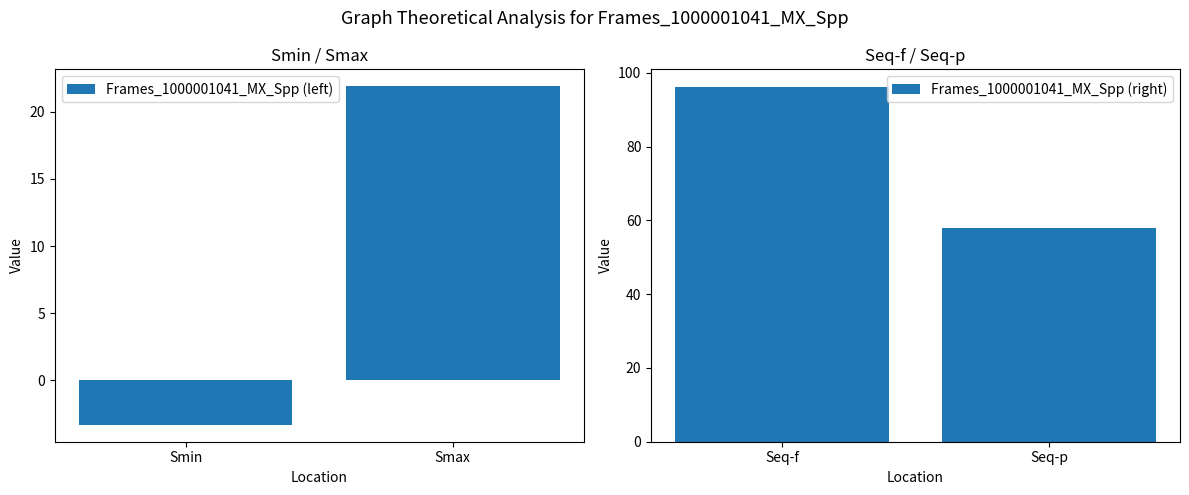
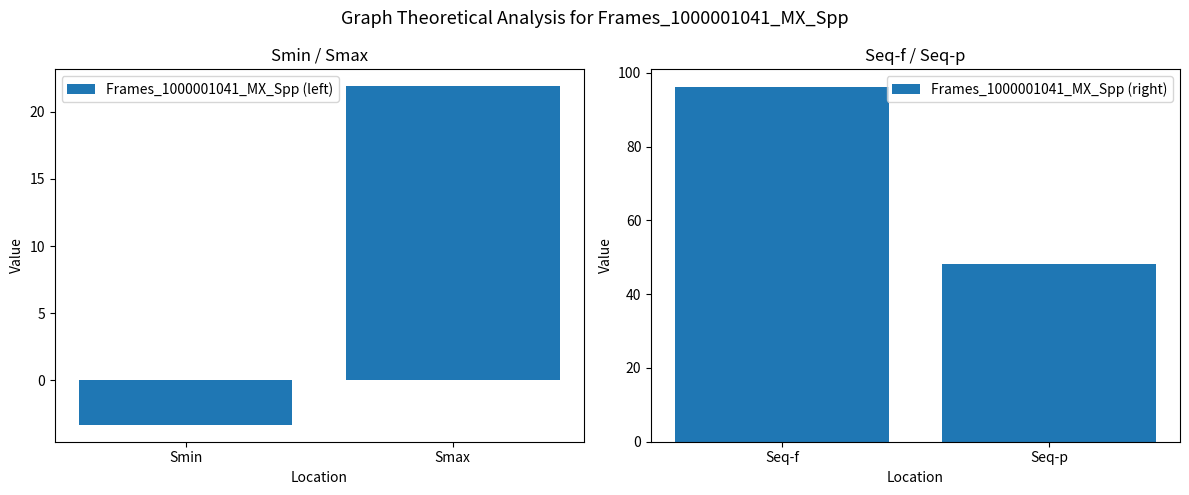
Seq-f / Seq-p, Seq-p: 58 -> 48
